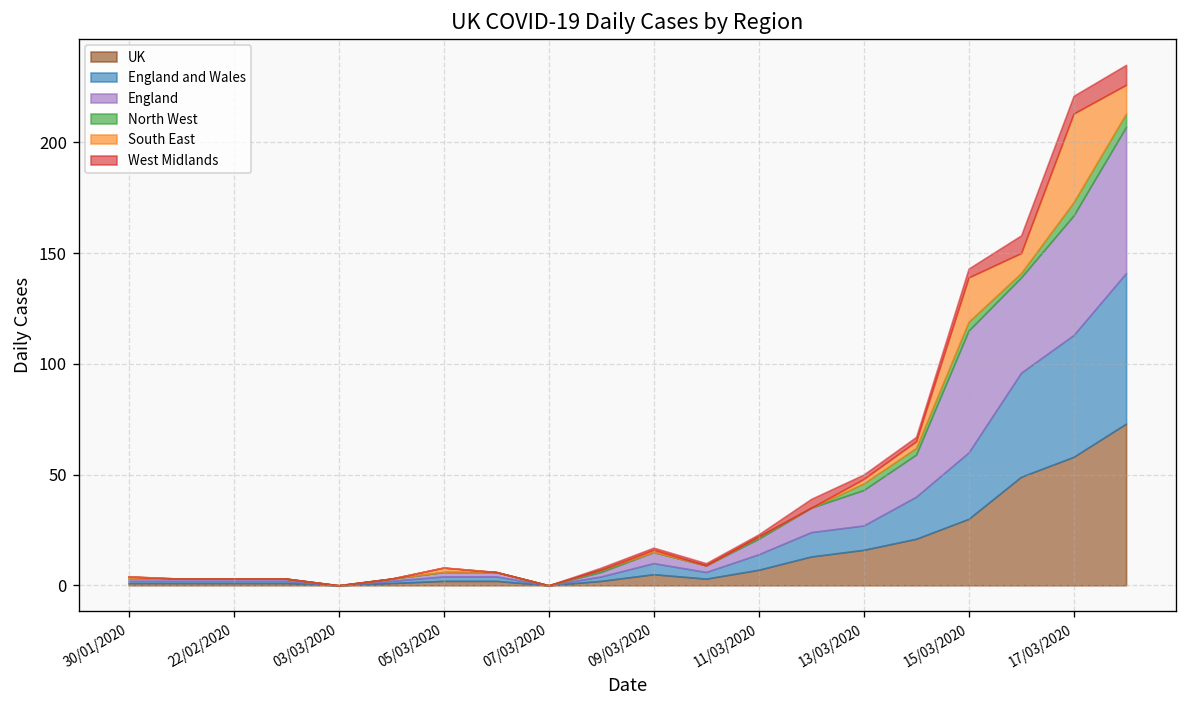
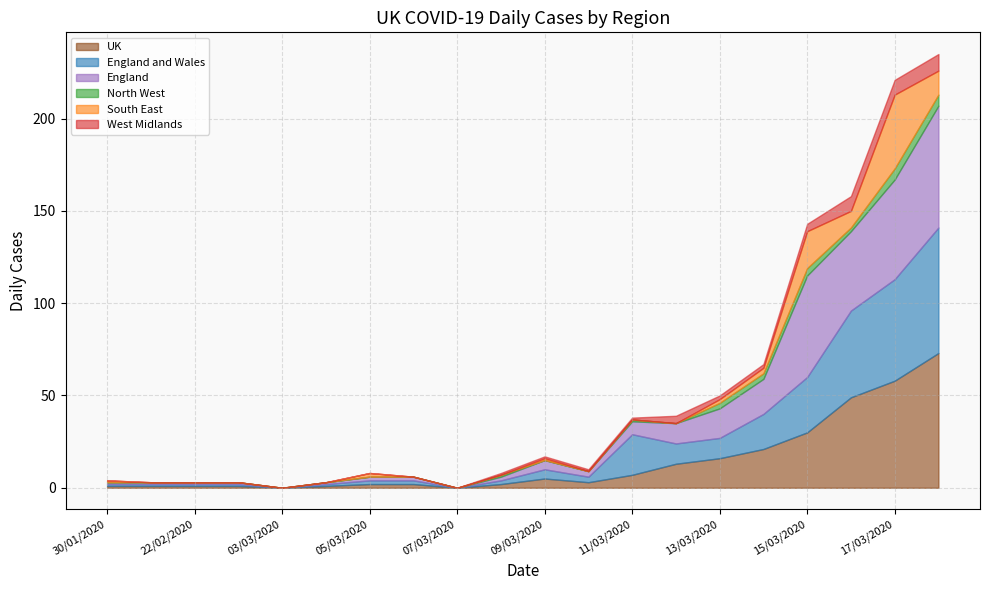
England and Wales, 11/03/2020: 7 -> 22
